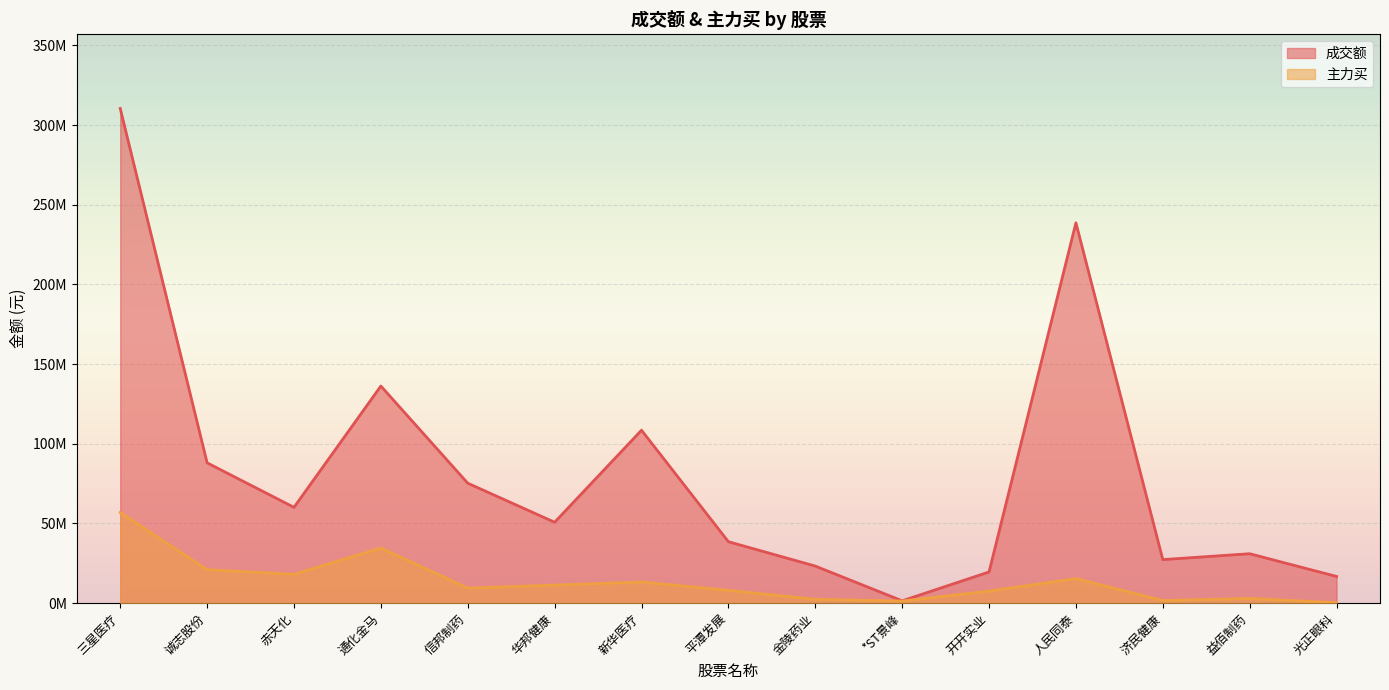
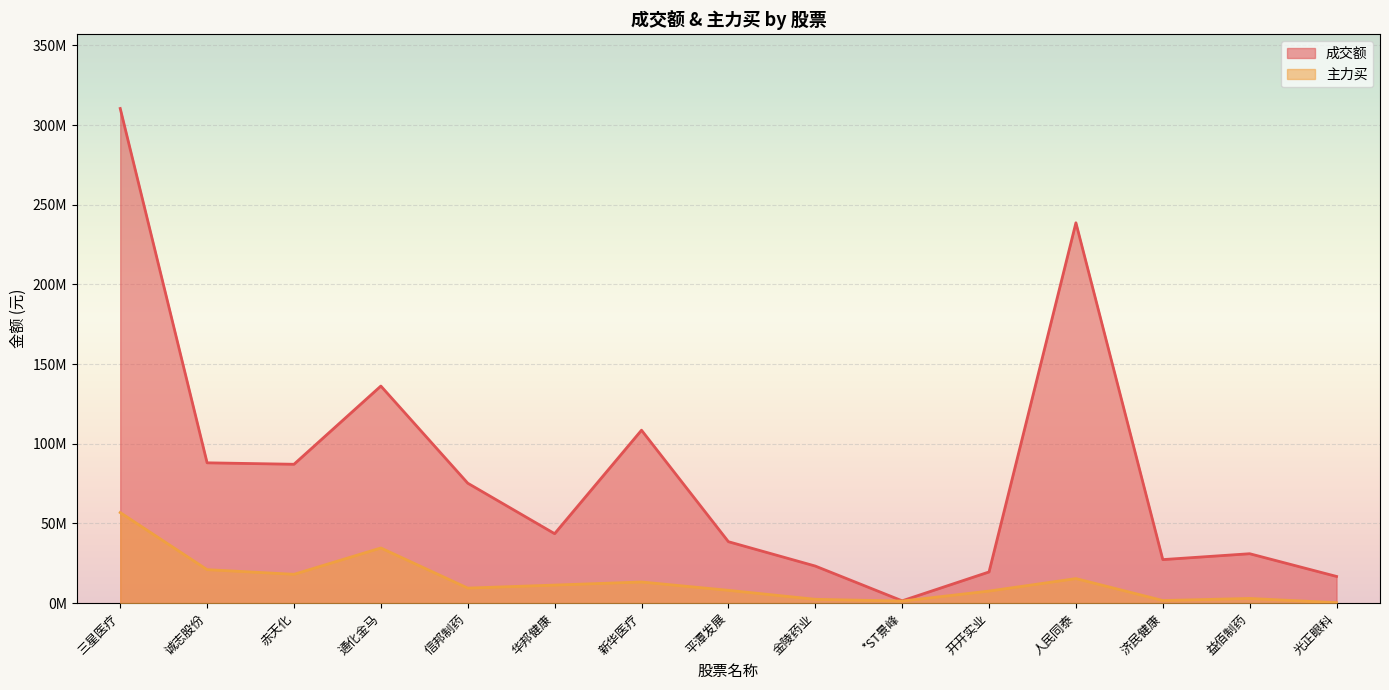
成交额, 赤天化: 60000000 -> 87000000
成交额, 华邦健康: 51000000 -> 44000000
